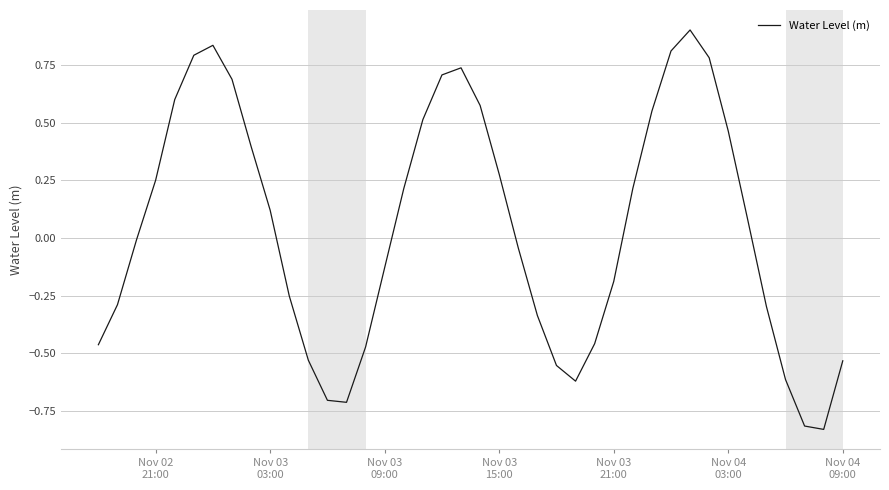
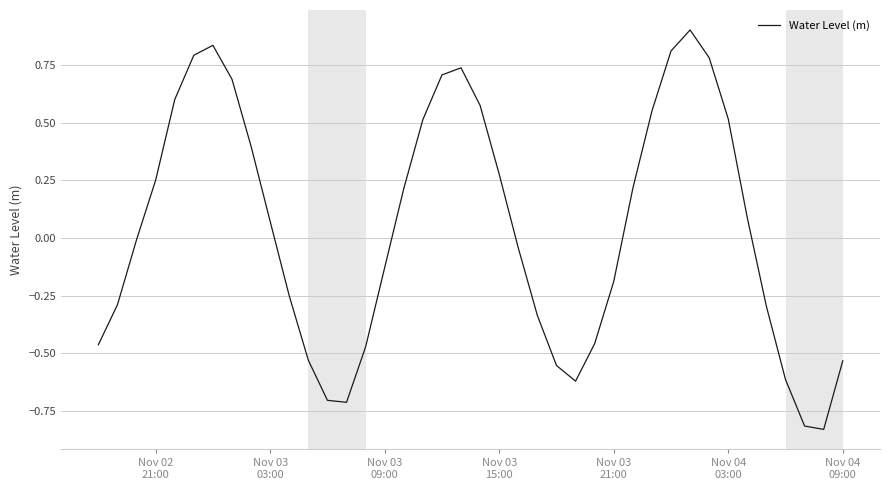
Nov 03 03:00: 0.12 -> 0.07
Nov 04 03:00: 0.46 -> 0.52
